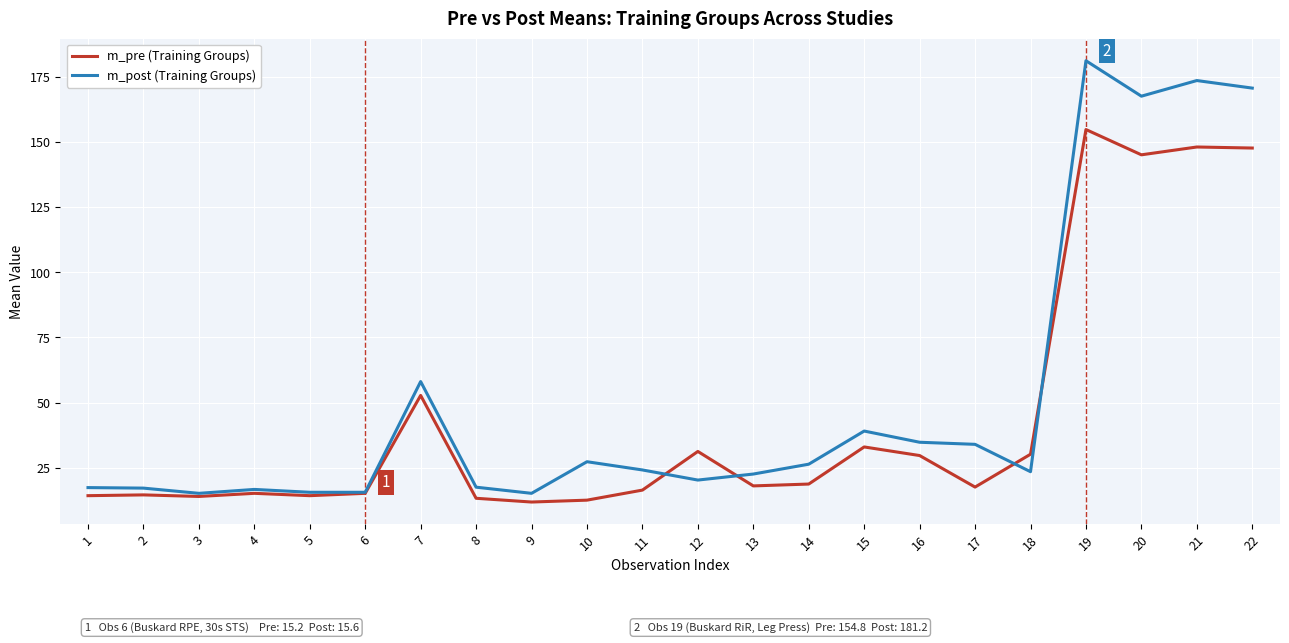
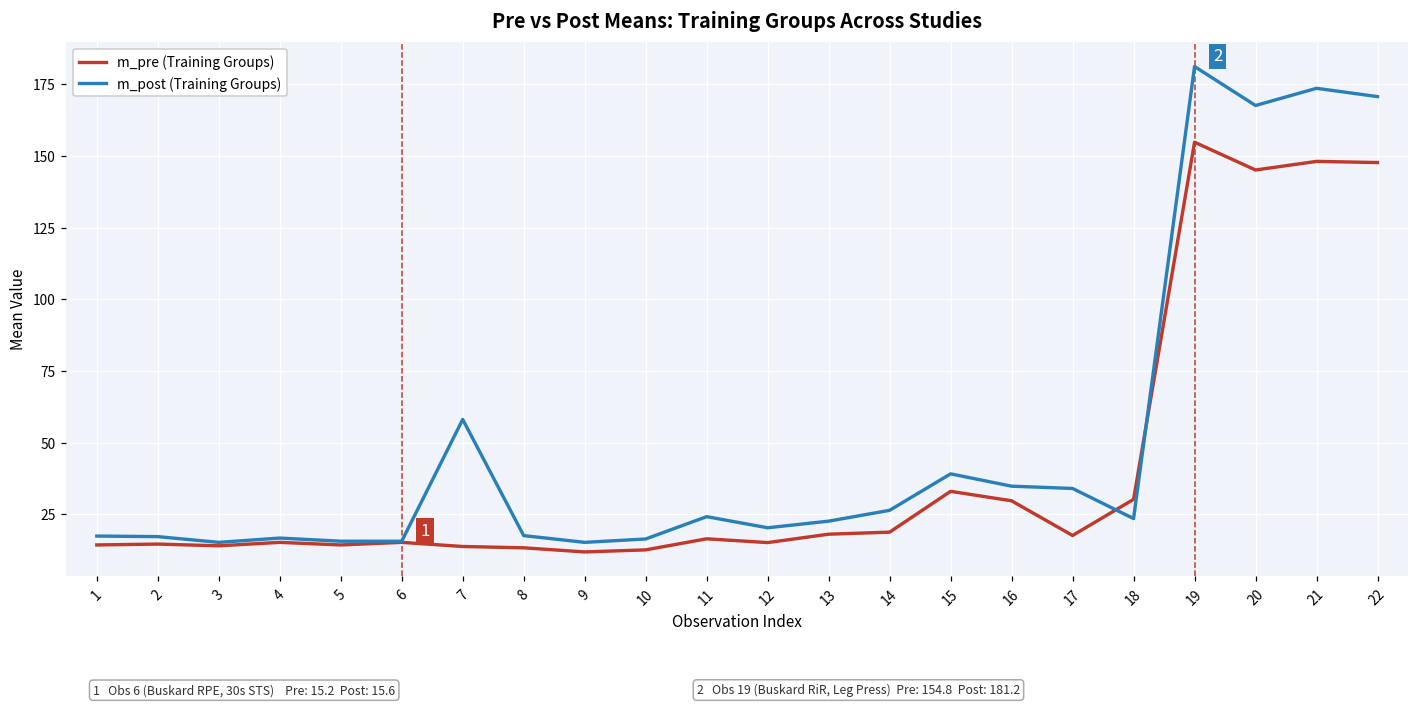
m_pre (Training Groups), 7: 53 -> 14
m_post (Training Groups), 10: 27 -> 16
m_pre (Training Groups), 12: 31 -> 15
